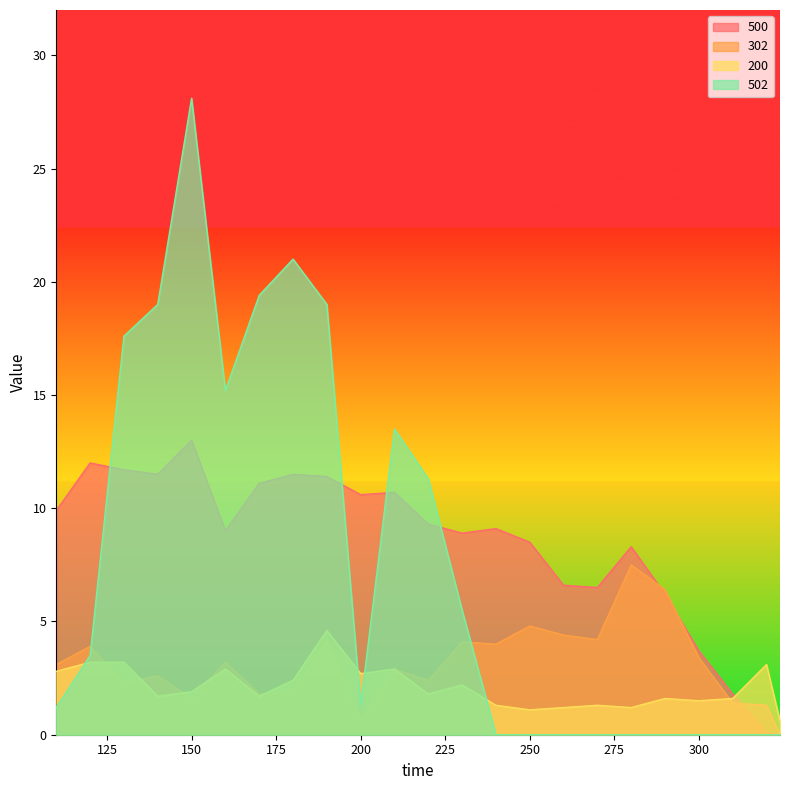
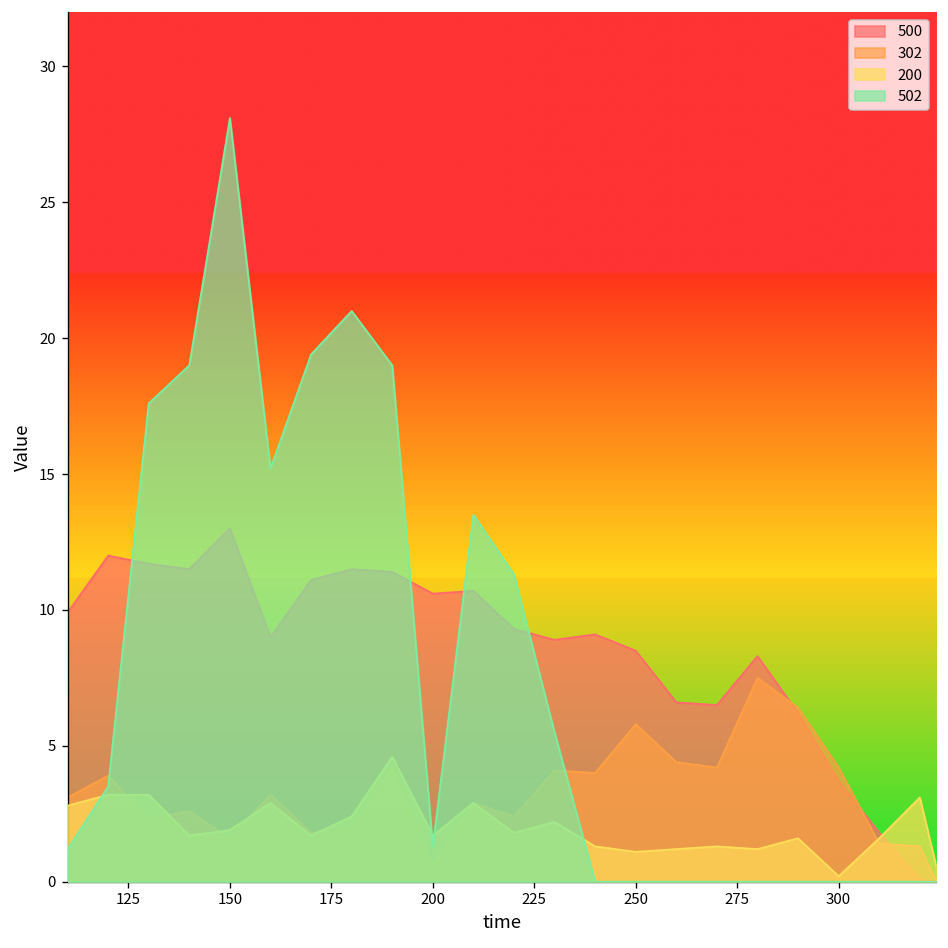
200, 200: 2.7 -> 1.7
302, 250: 4.8 -> 5.8
302, 300: 3.4 -> 4.2
200, 300: 1.5 -> 0.2
